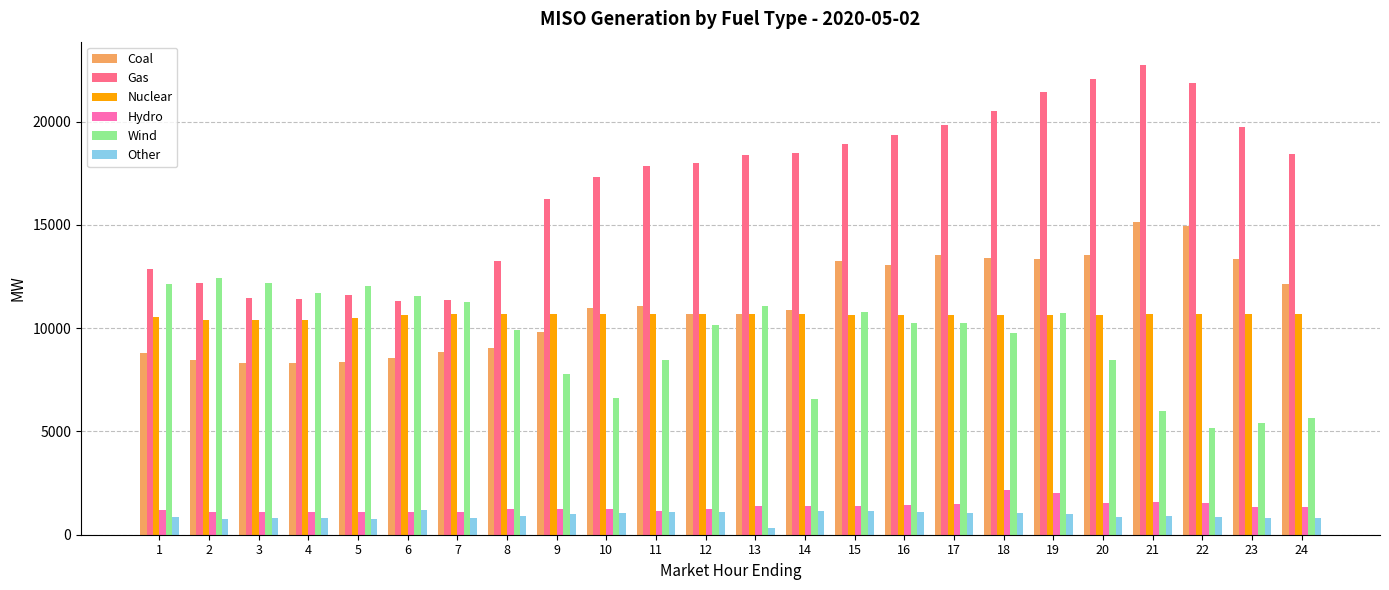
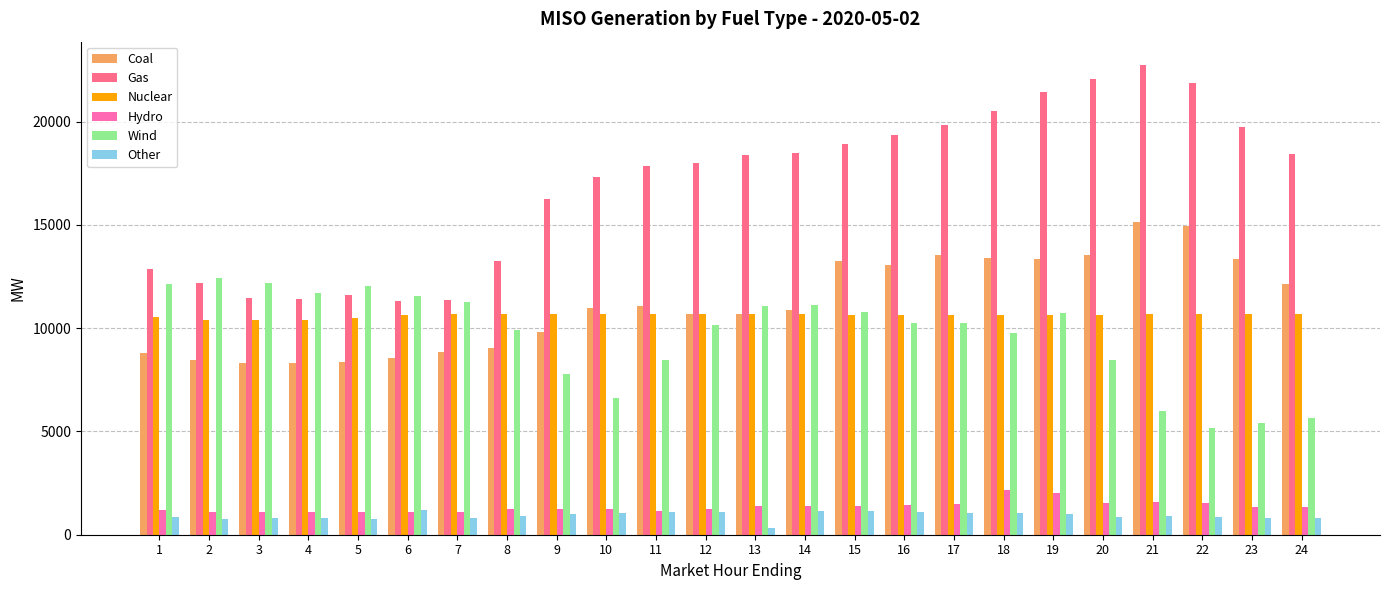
Wind, 14: 6600 -> 11100
